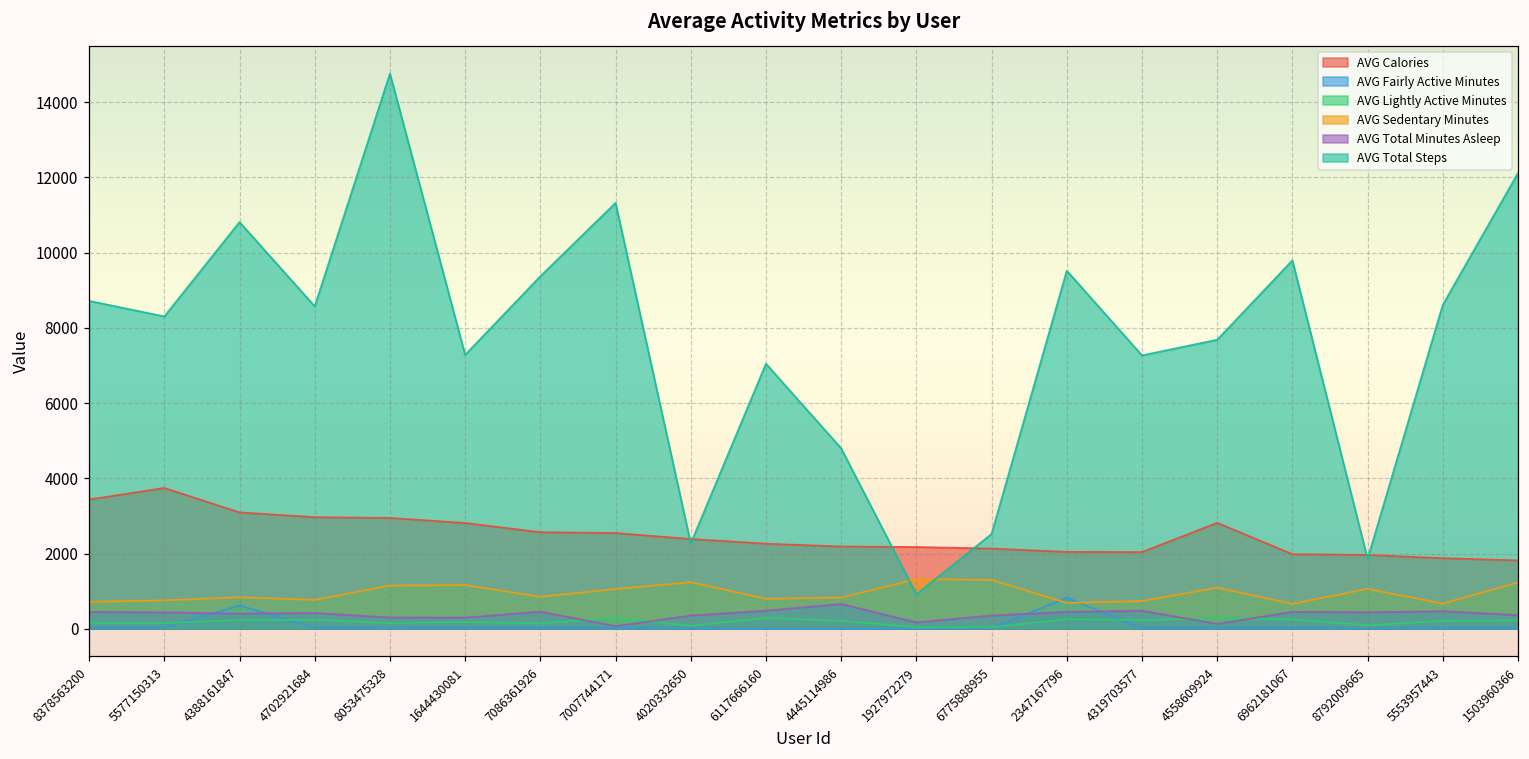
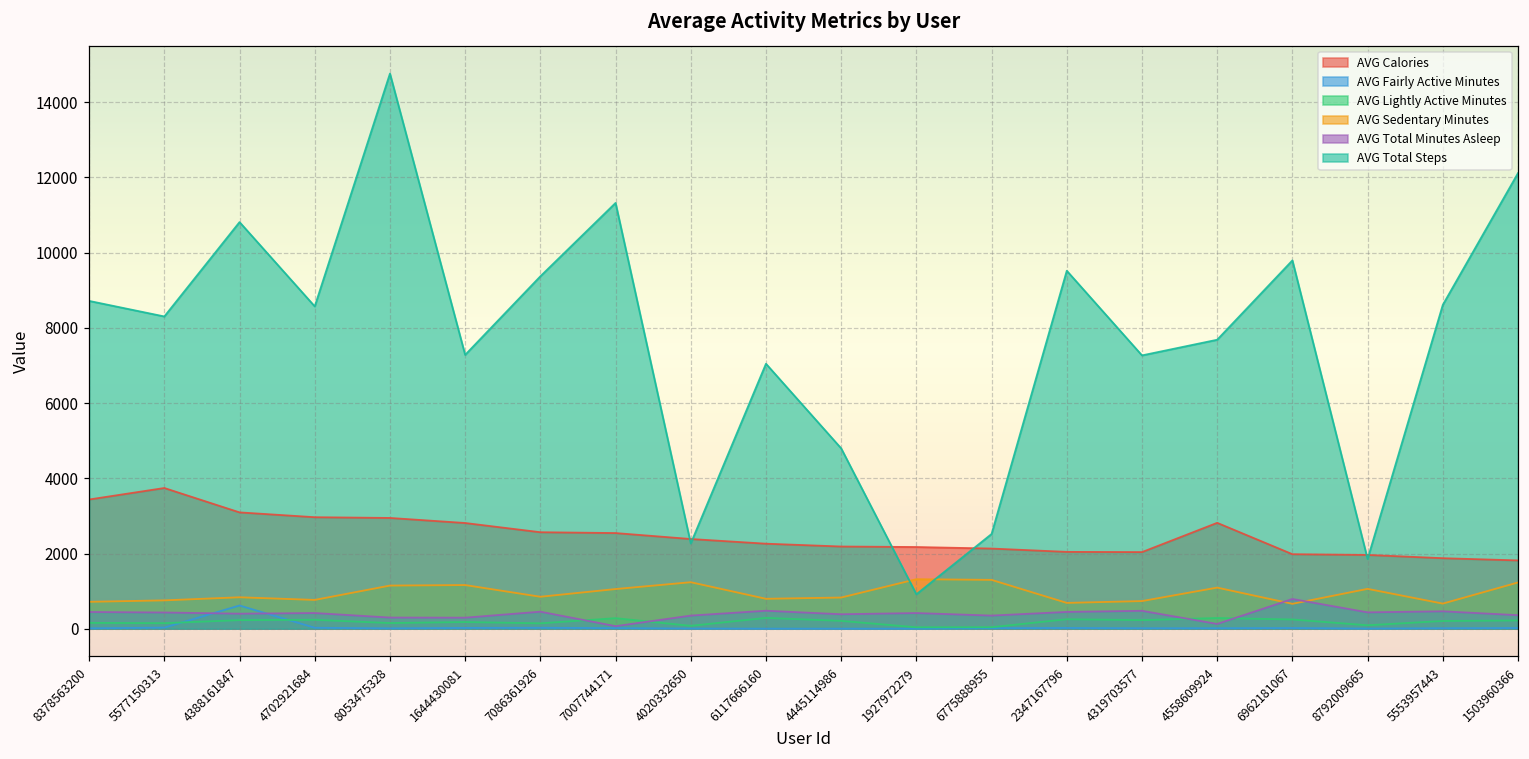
AVG Total Minutes Asleep, 4445114986: 700 -> 400
AVG Total Minutes Asleep, 1927972279: 200 -> 400
AVG Fairly Active Minutes, 2347167796: 800 -> 0
AVG Total Minutes Asleep, 6962181067: 400 -> 800
